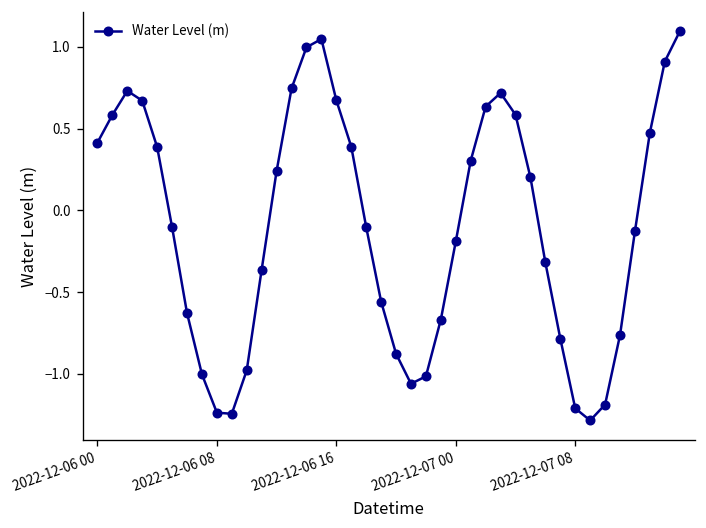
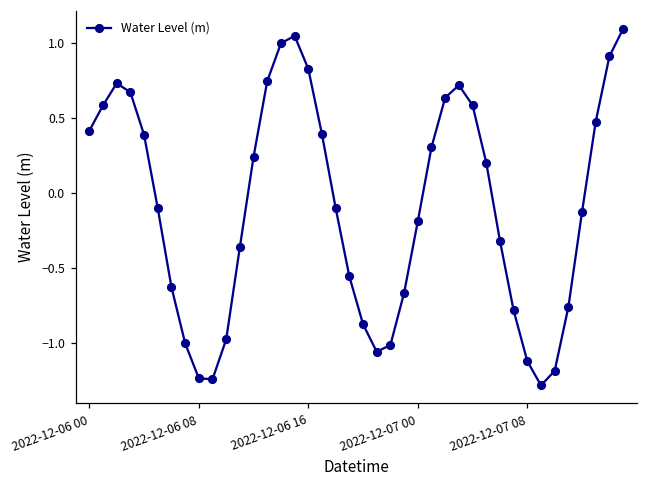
2022-12-06 16: 0.67 -> 0.83
2022-12-07 08: -1.21 -> -1.12
